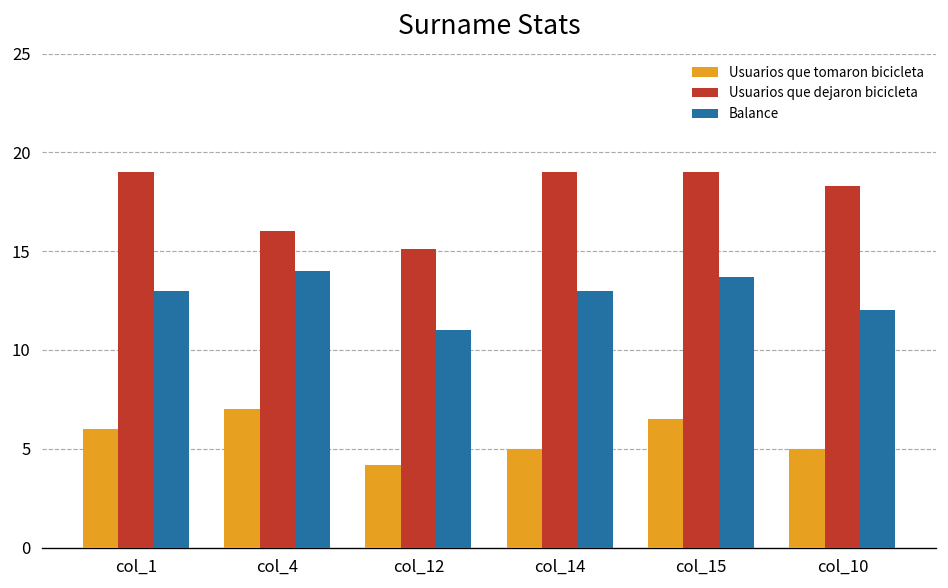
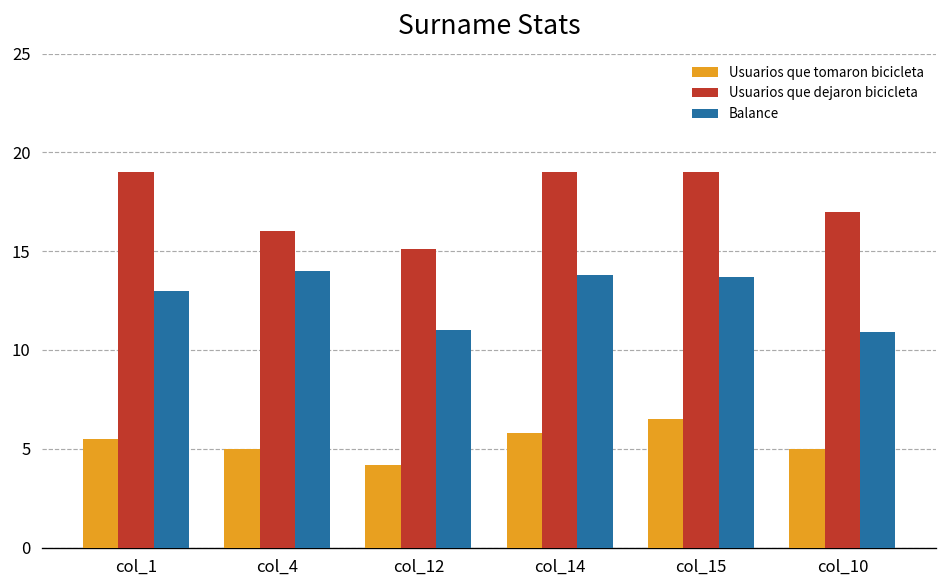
Usuarios que tomaron bicicleta, col_1: 6.0 -> 5.5
Usuarios que tomaron bicicleta, col_4: 7 -> 5
Usuarios que tomaron bicicleta, col_14: 5.0 -> 5.8
Balance, col_14: 13.0 -> 13.8
Usuarios que dejaron bicicleta, col_10: 18.3 -> 17.0
Balance, col_10: 12.0 -> 10.9
